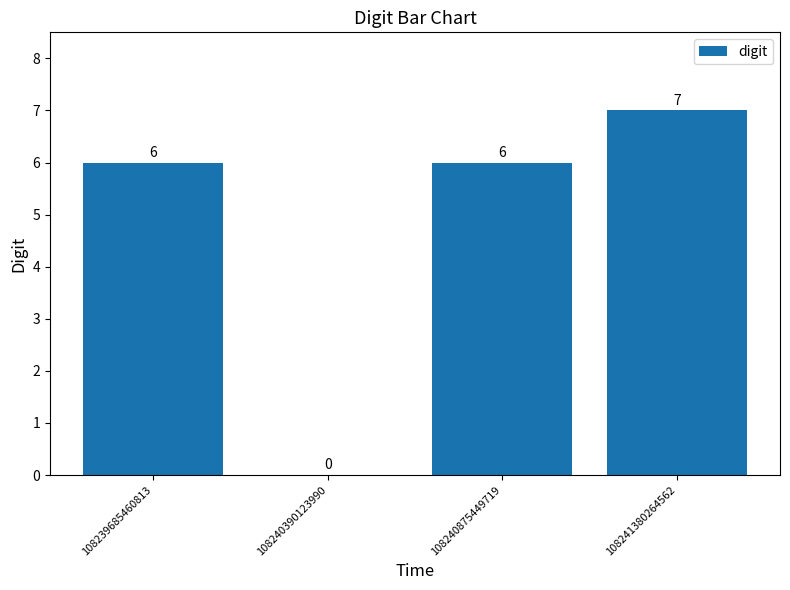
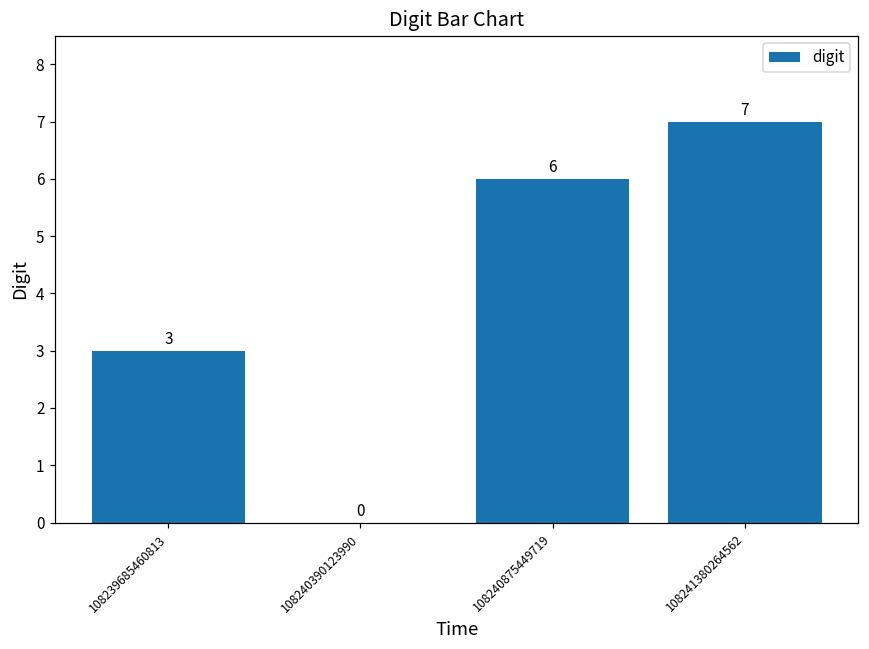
108239685460813: 6 -> 3
